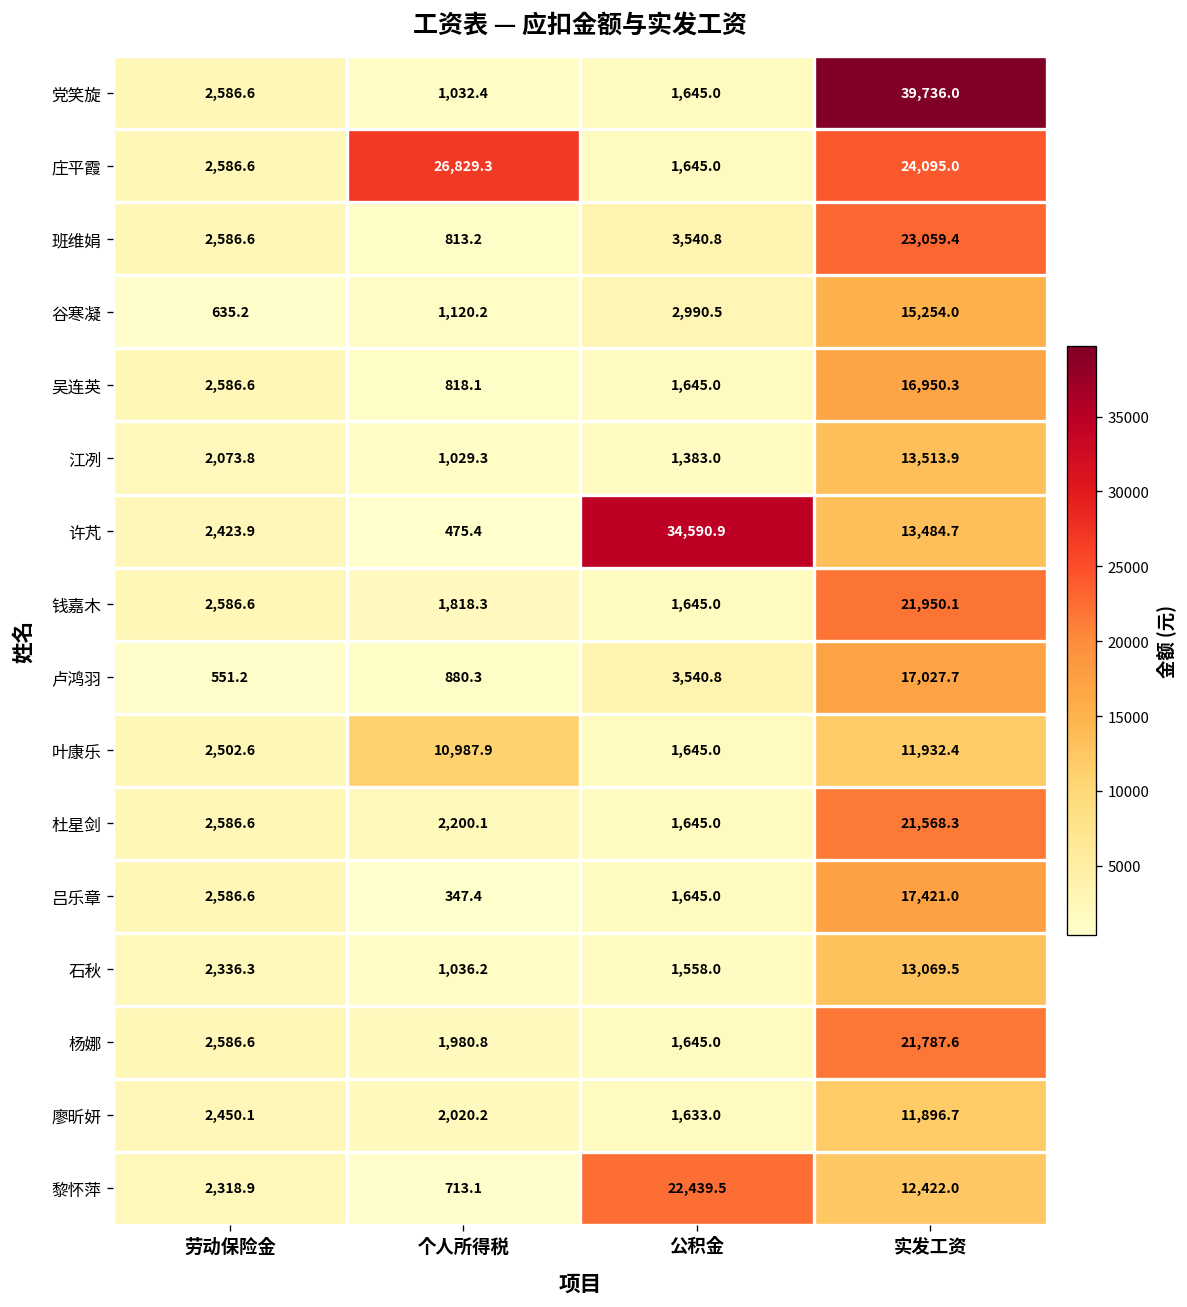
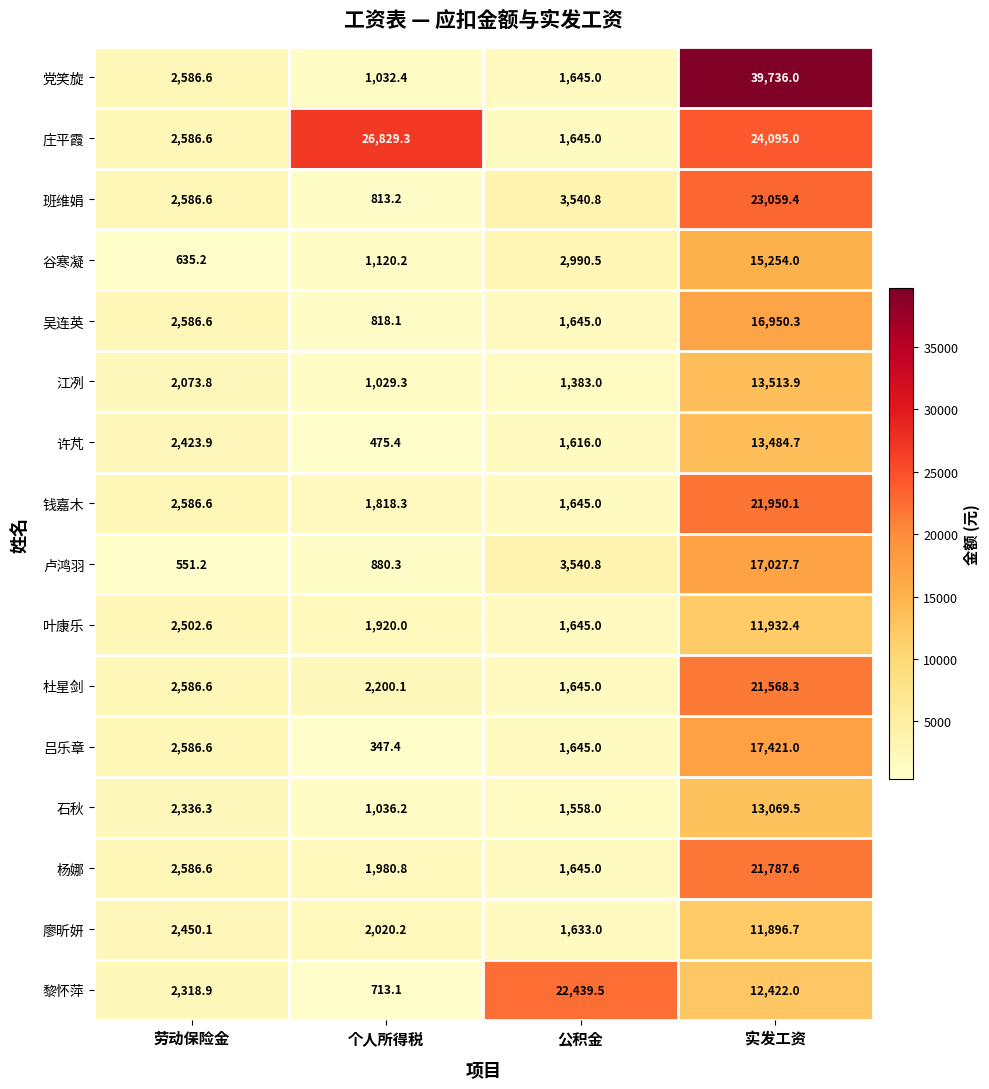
许芃, 公积金: 34,590.9 -> 1,616.0
叶康乐, 个人所得税: 10,987.9 -> 1,920.0
